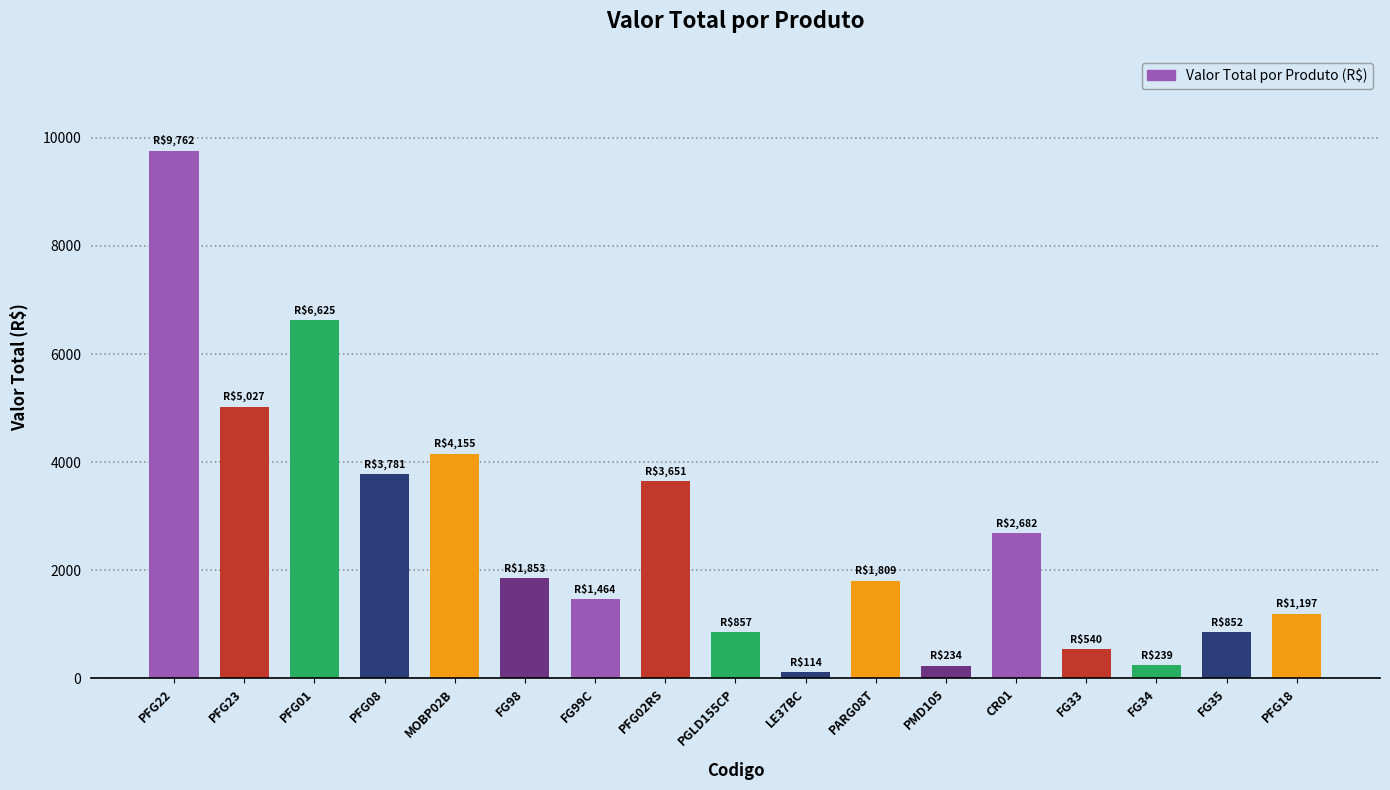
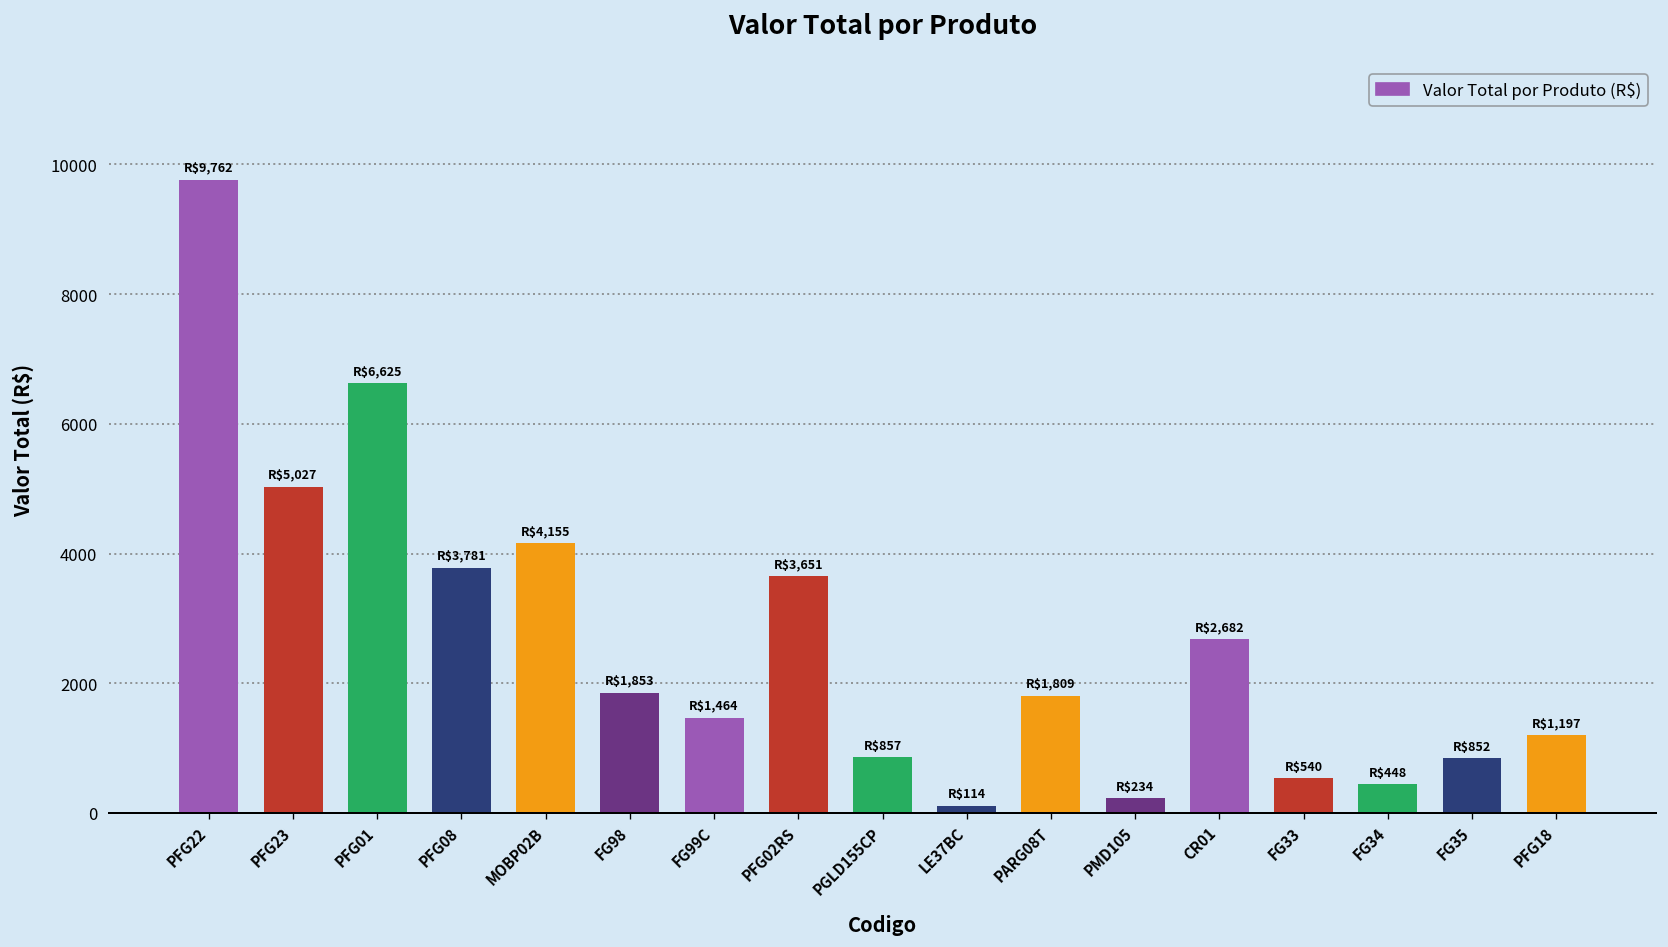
FG34: $239 -> $448
